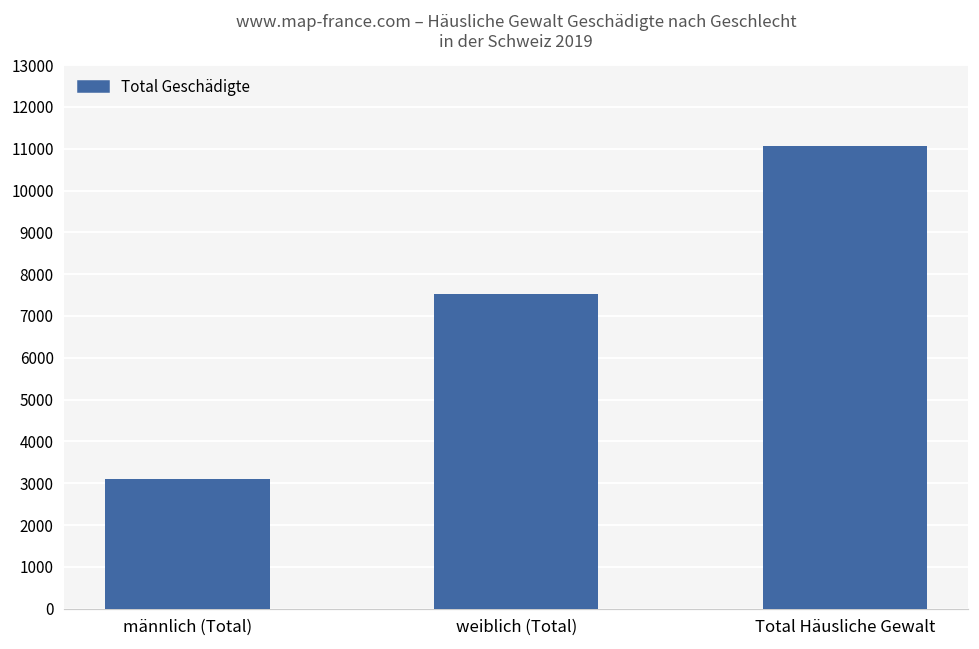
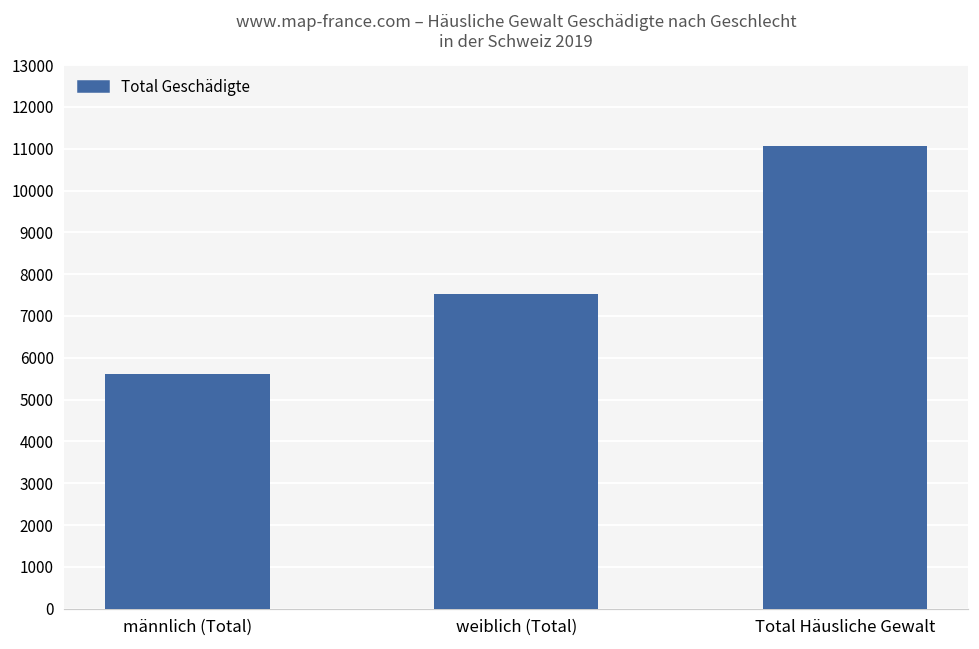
männlich (Total): 3100 -> 5600
